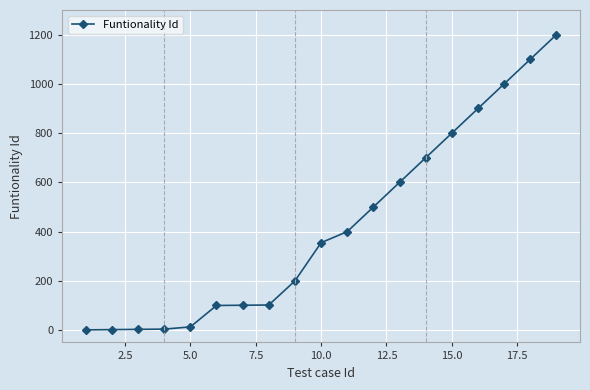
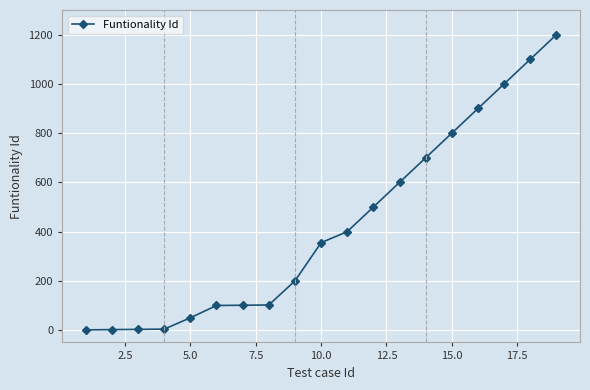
5.0: 10 -> 50
